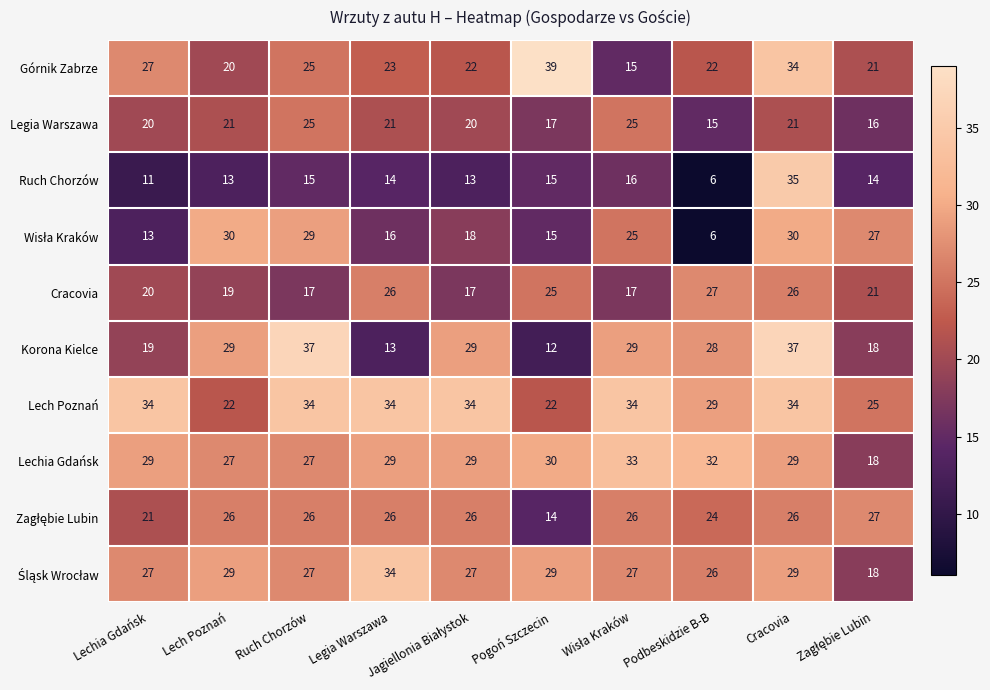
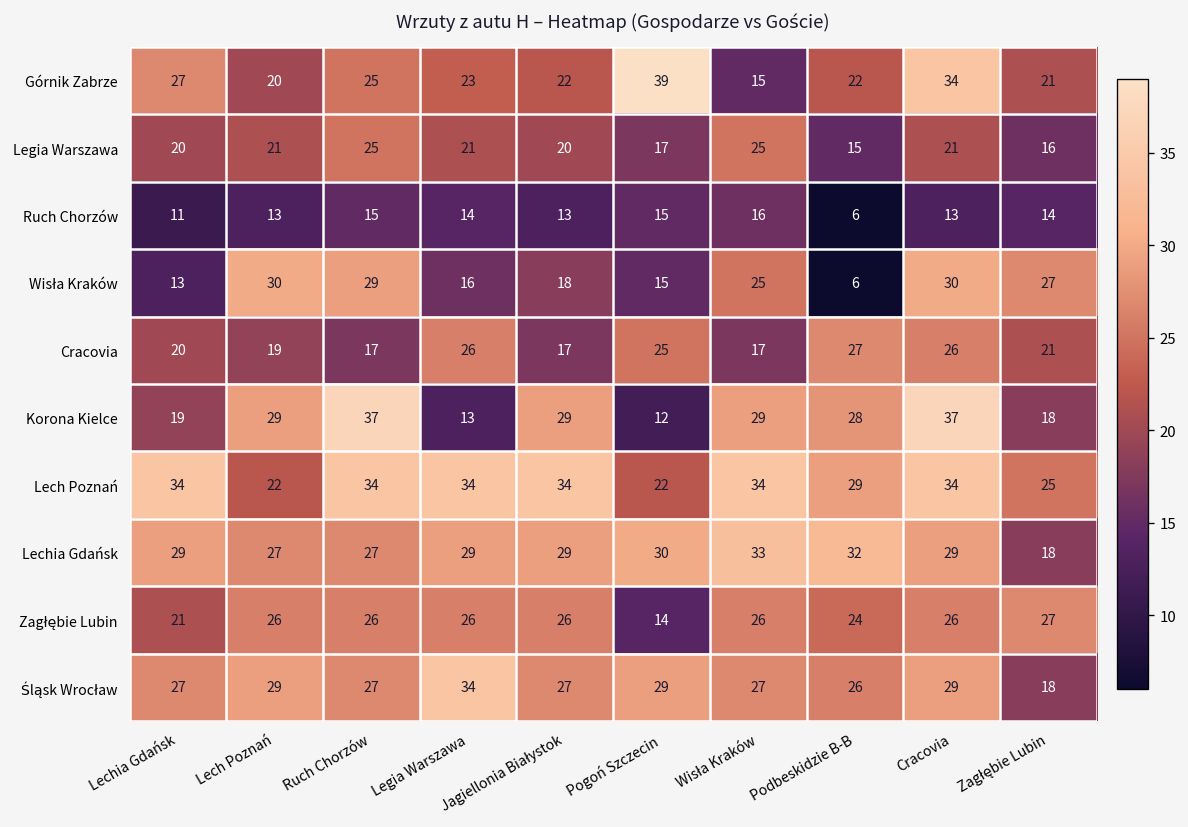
Ruch Chorzów, Cracovia: 35 -> 13
